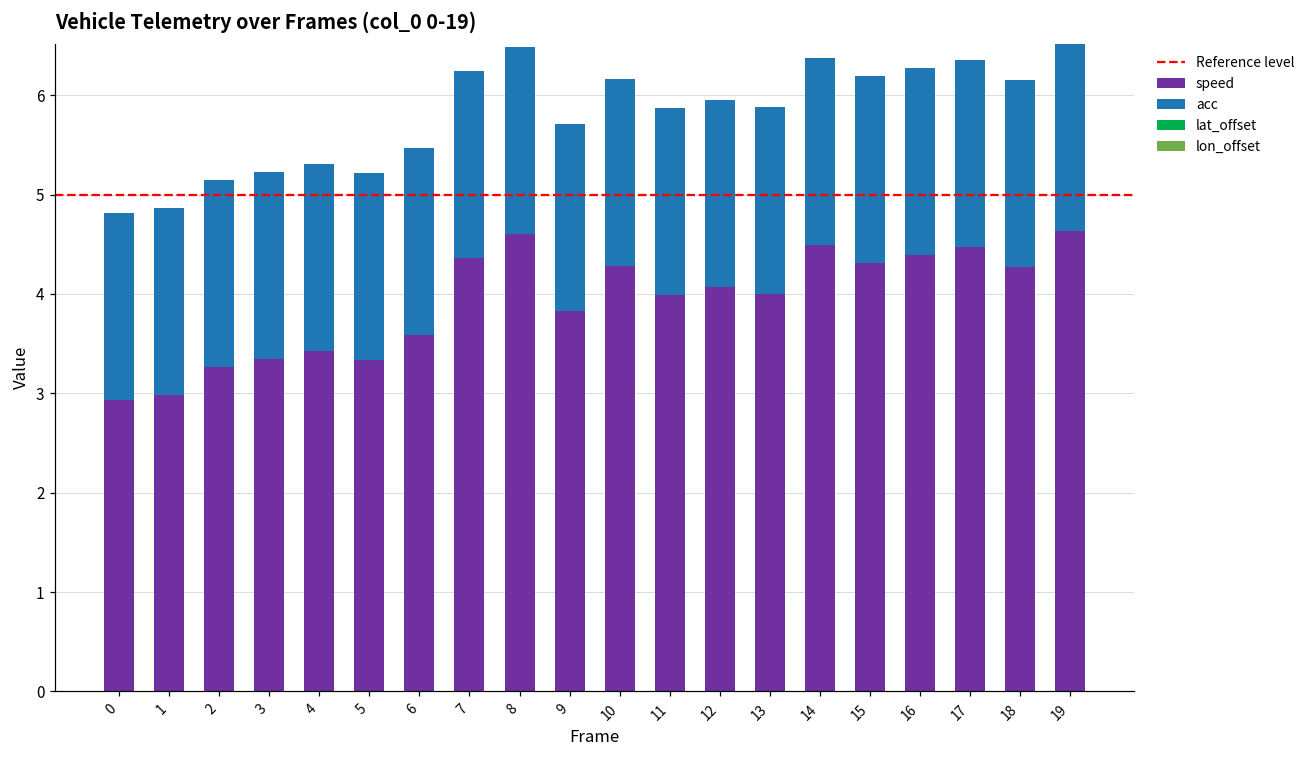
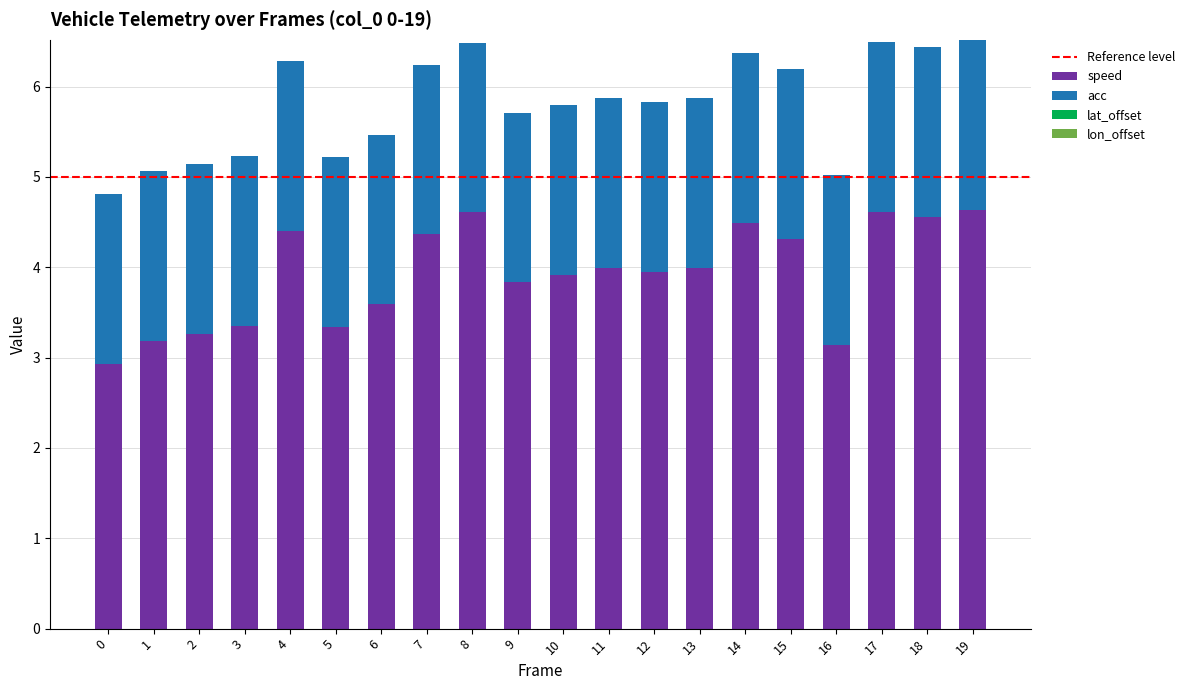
speed, 1: 3.0 -> 3.2
speed, 4: 3.4 -> 4.4
speed, 10: 4.3 -> 3.9
speed, 12: 4.1 -> 3.9
speed, 16: 4.4 -> 3.1
speed, 17: 4.5 -> 4.6
speed, 18: 4.3 -> 4.6
